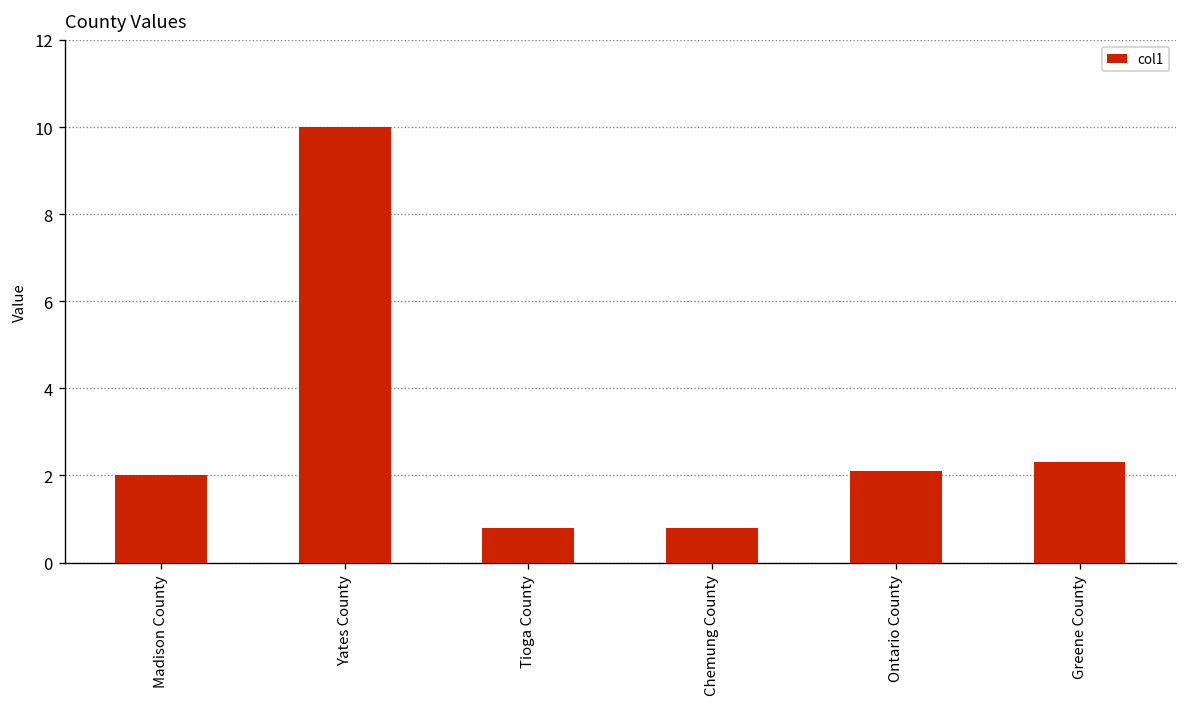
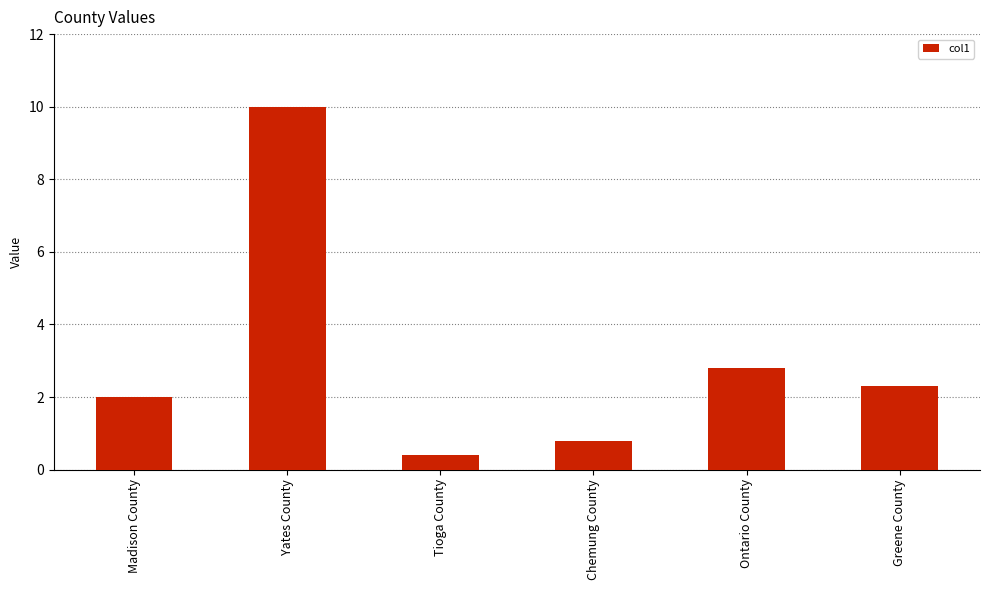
Tioga County: 0.8 -> 0.4
Ontario County: 2.1 -> 2.8
